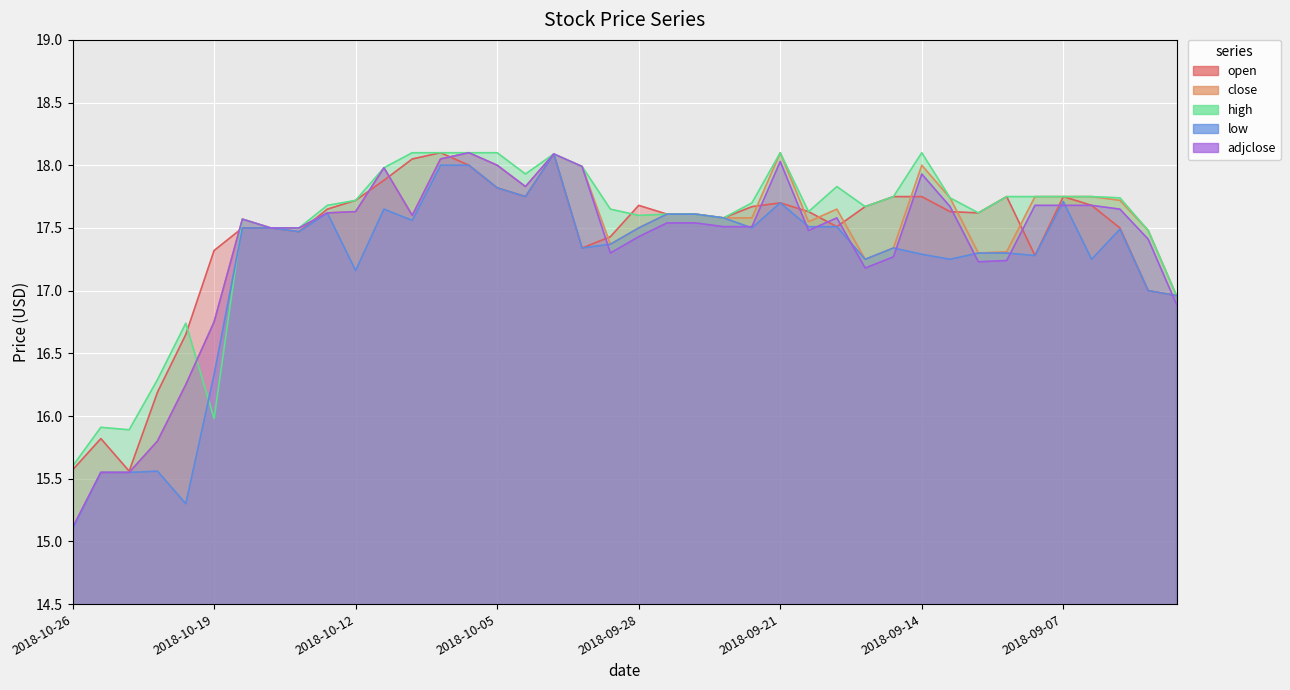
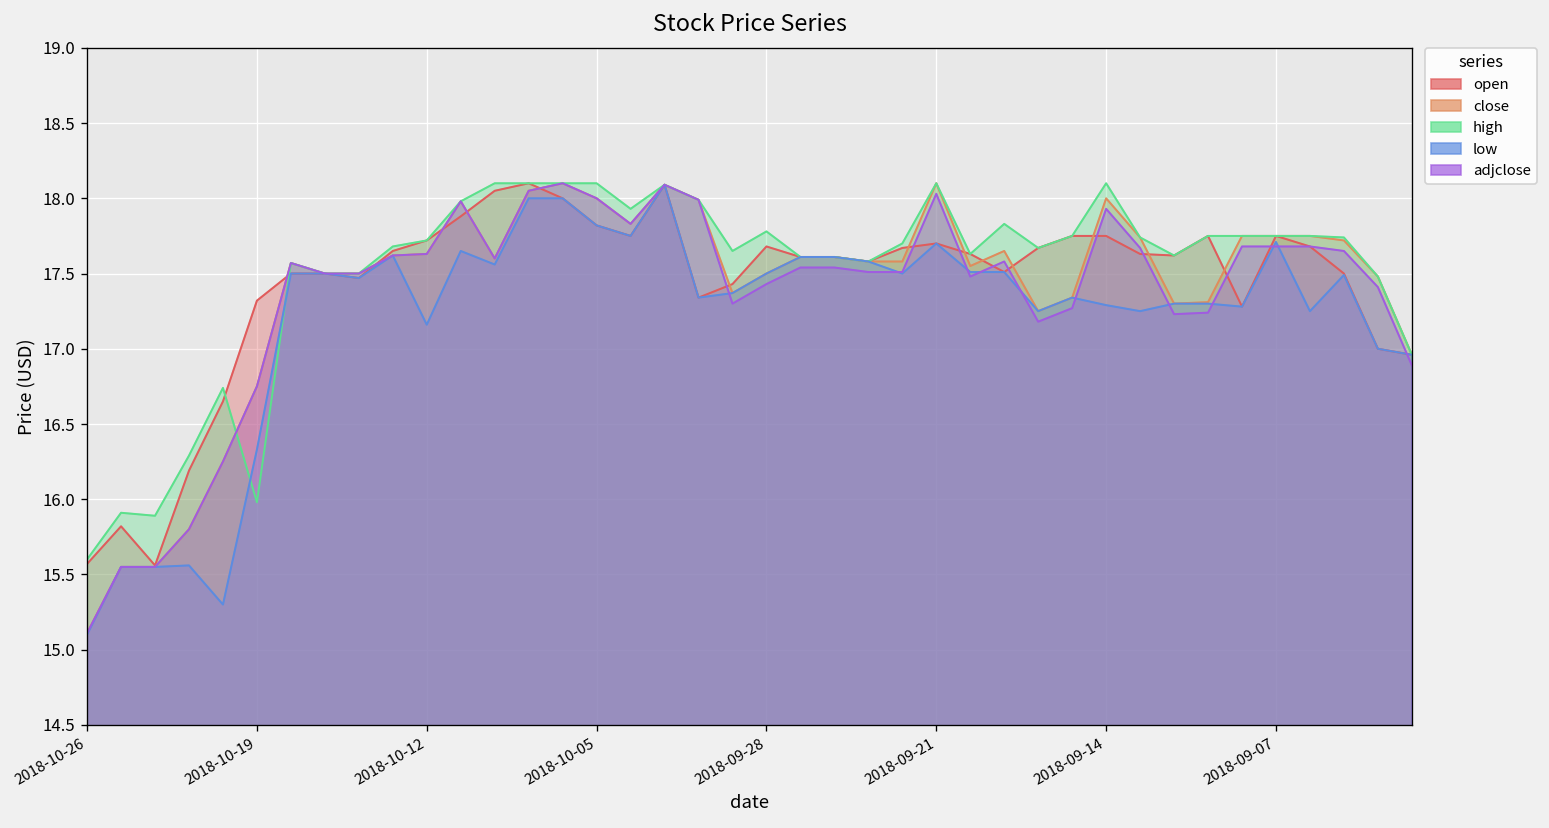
high, 2018-09-28: 17.60 -> 17.78
